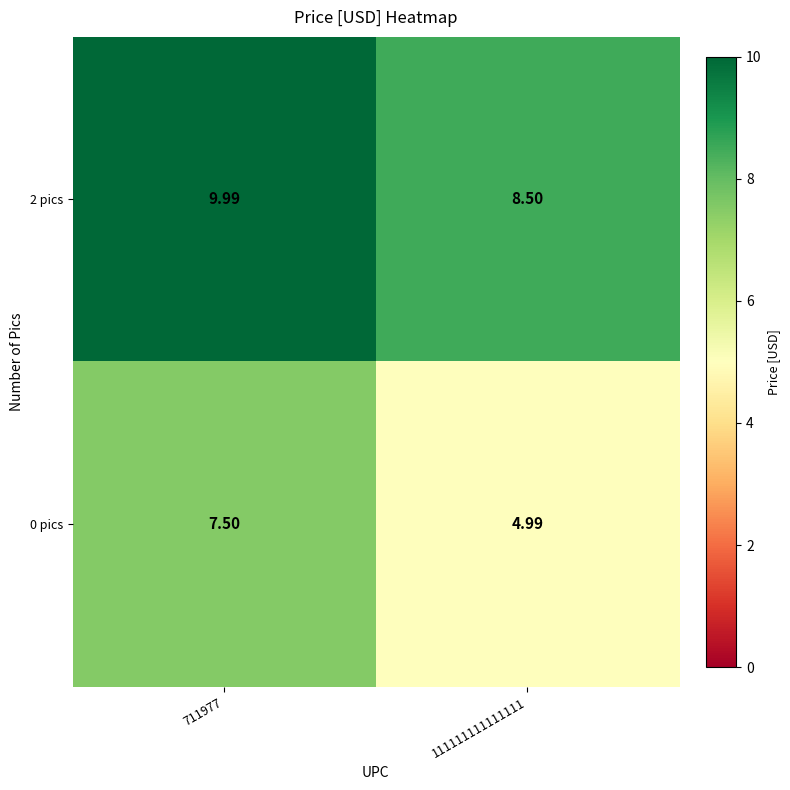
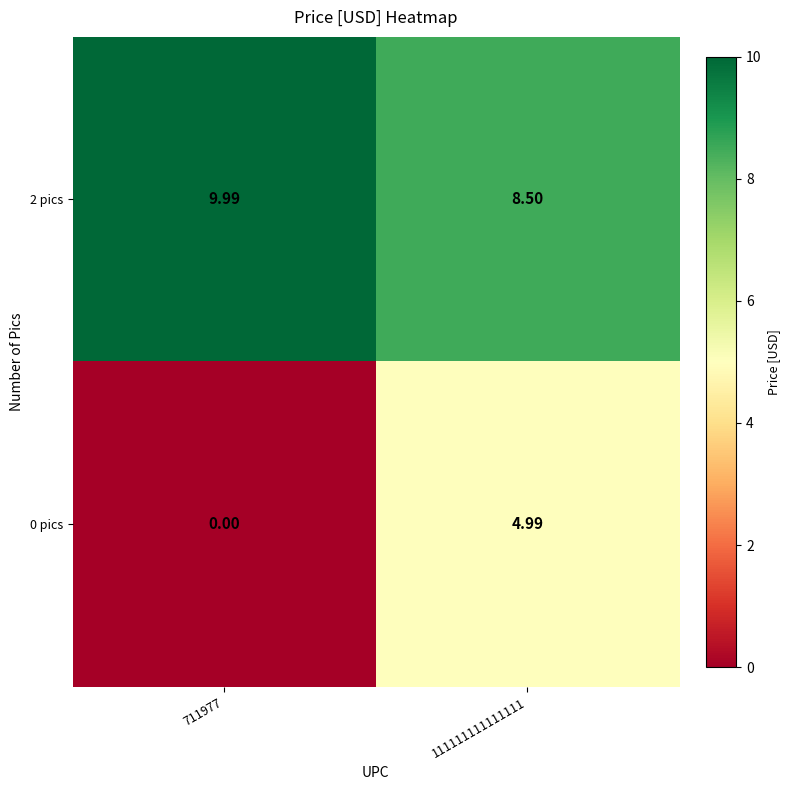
0 pics, 711977: 7.50 -> 0.00
